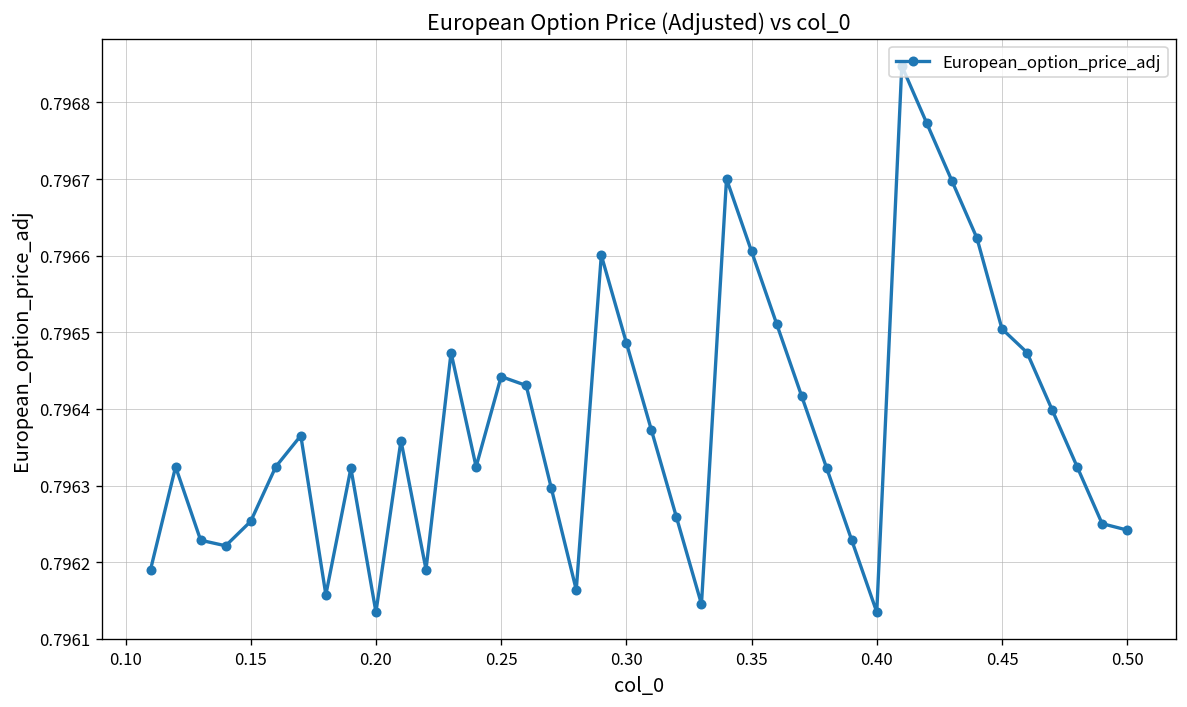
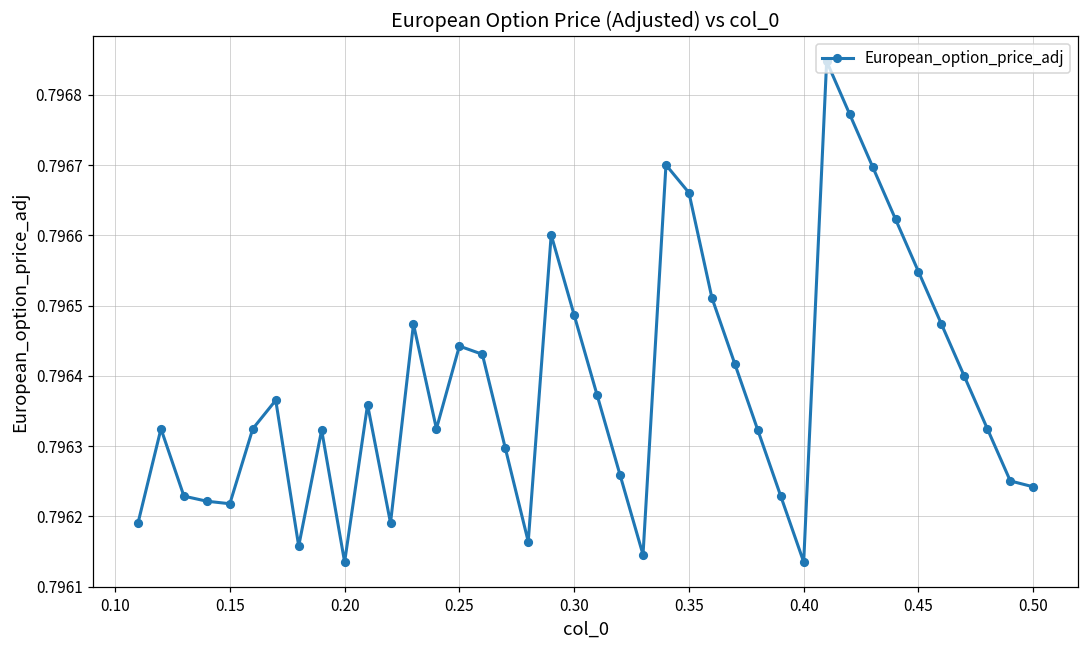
0.15: 0.79625 -> 0.79622
0.35: 0.79661 -> 0.79666
0.45: 0.79650 -> 0.79655
